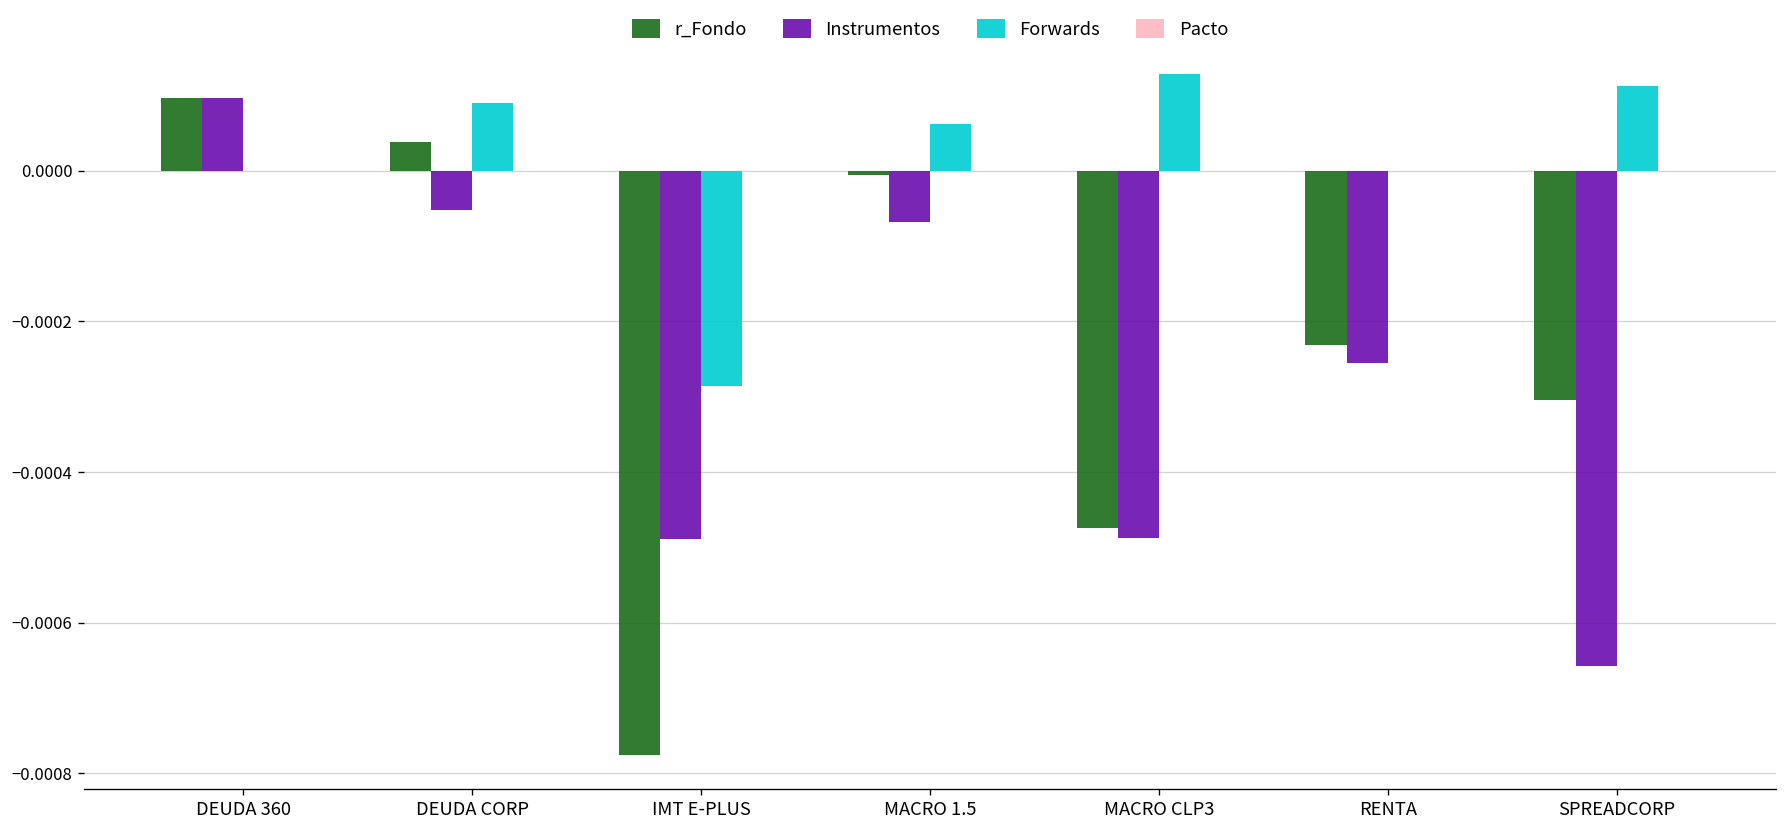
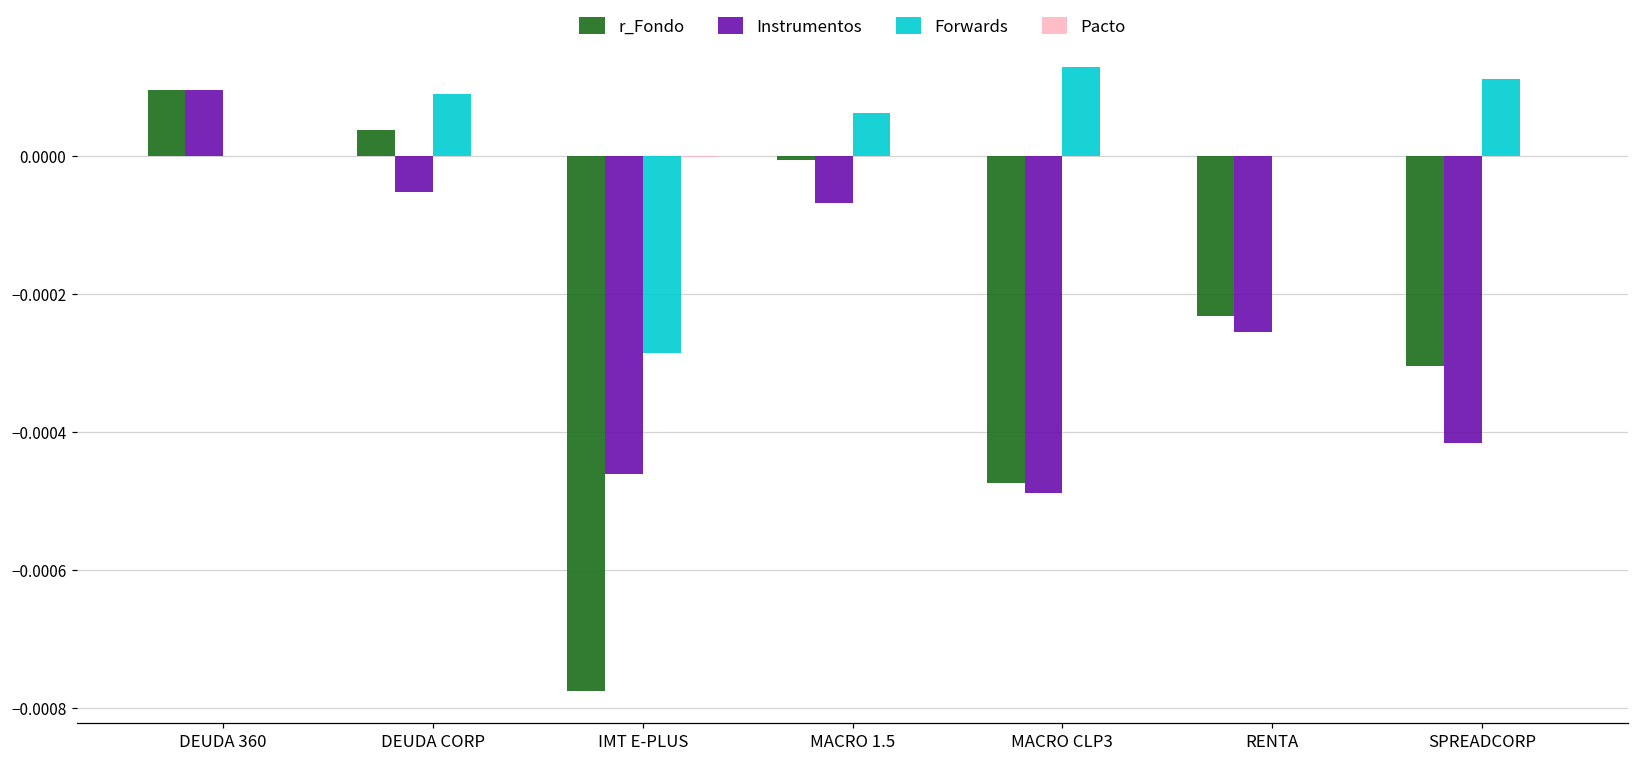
Instrumentos, IMT E-PLUS: -0.00049 -> -0.00046
Instrumentos, SPREADCORP: -0.00066 -> -0.00042
